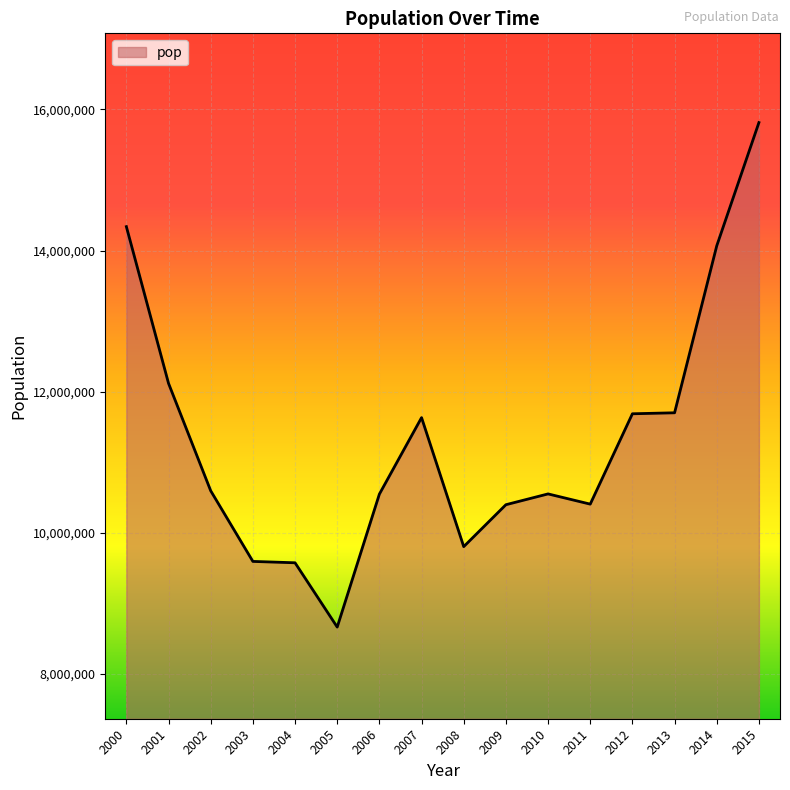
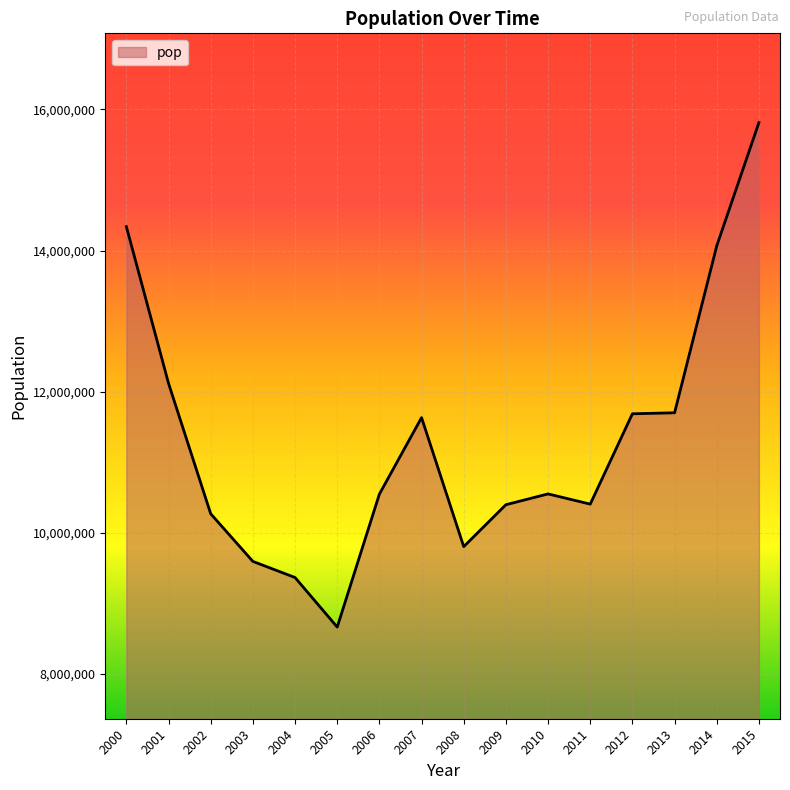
2002: 10,600,000 -> 10,300,000
2004: 9,600,000 -> 9,400,000
